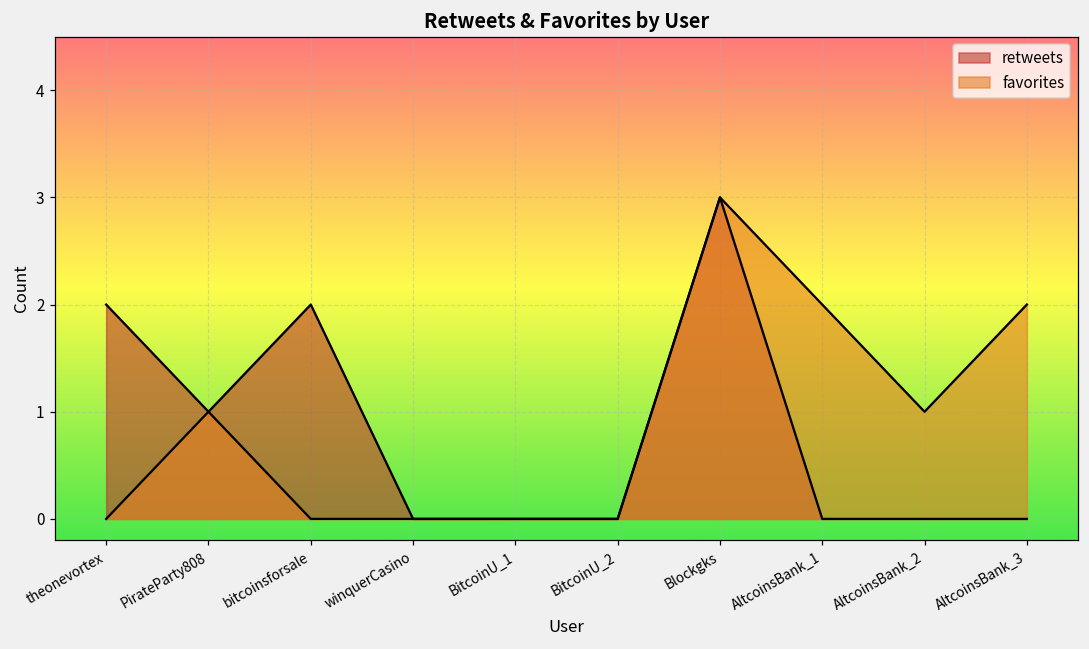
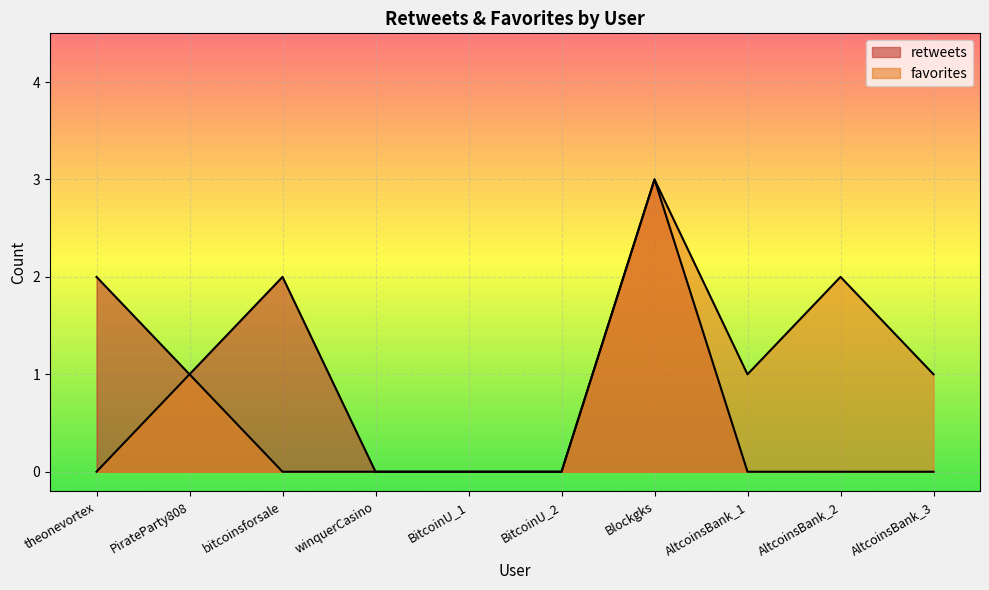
favorites, AltcoinsBank_1: 2 -> 1
favorites, AltcoinsBank_2: 1 -> 2
favorites, AltcoinsBank_3: 2 -> 1
